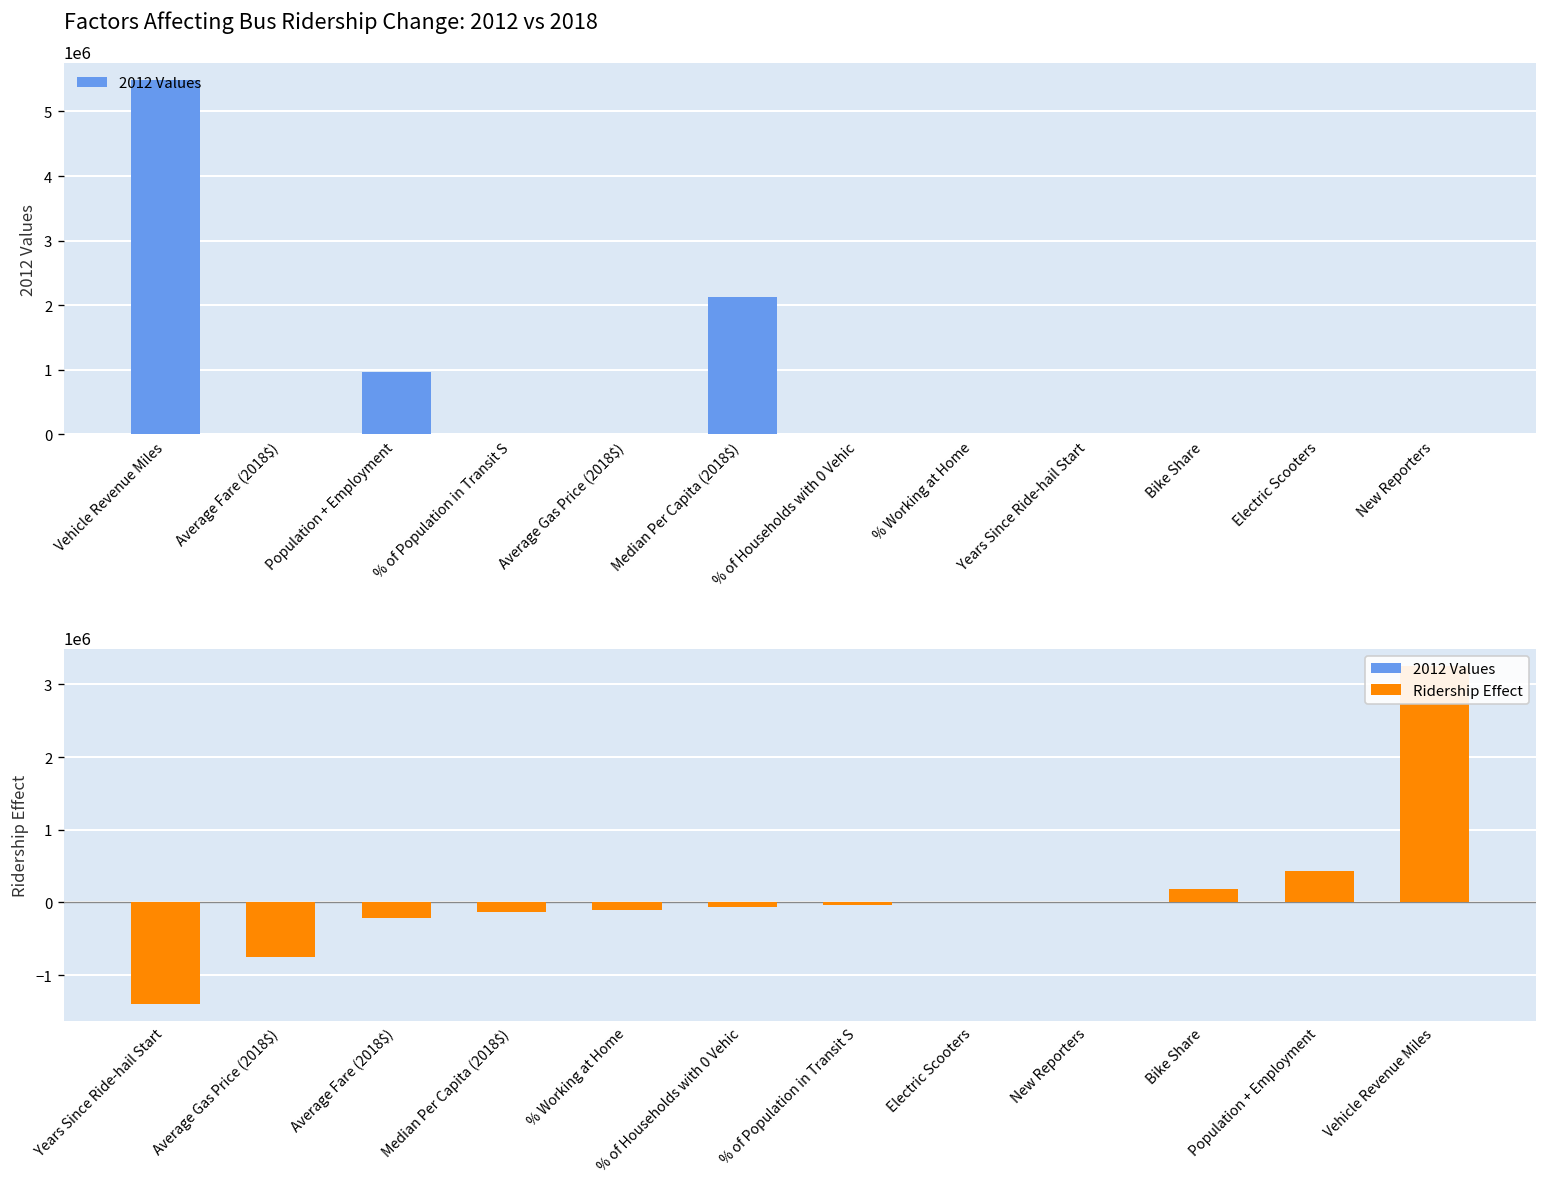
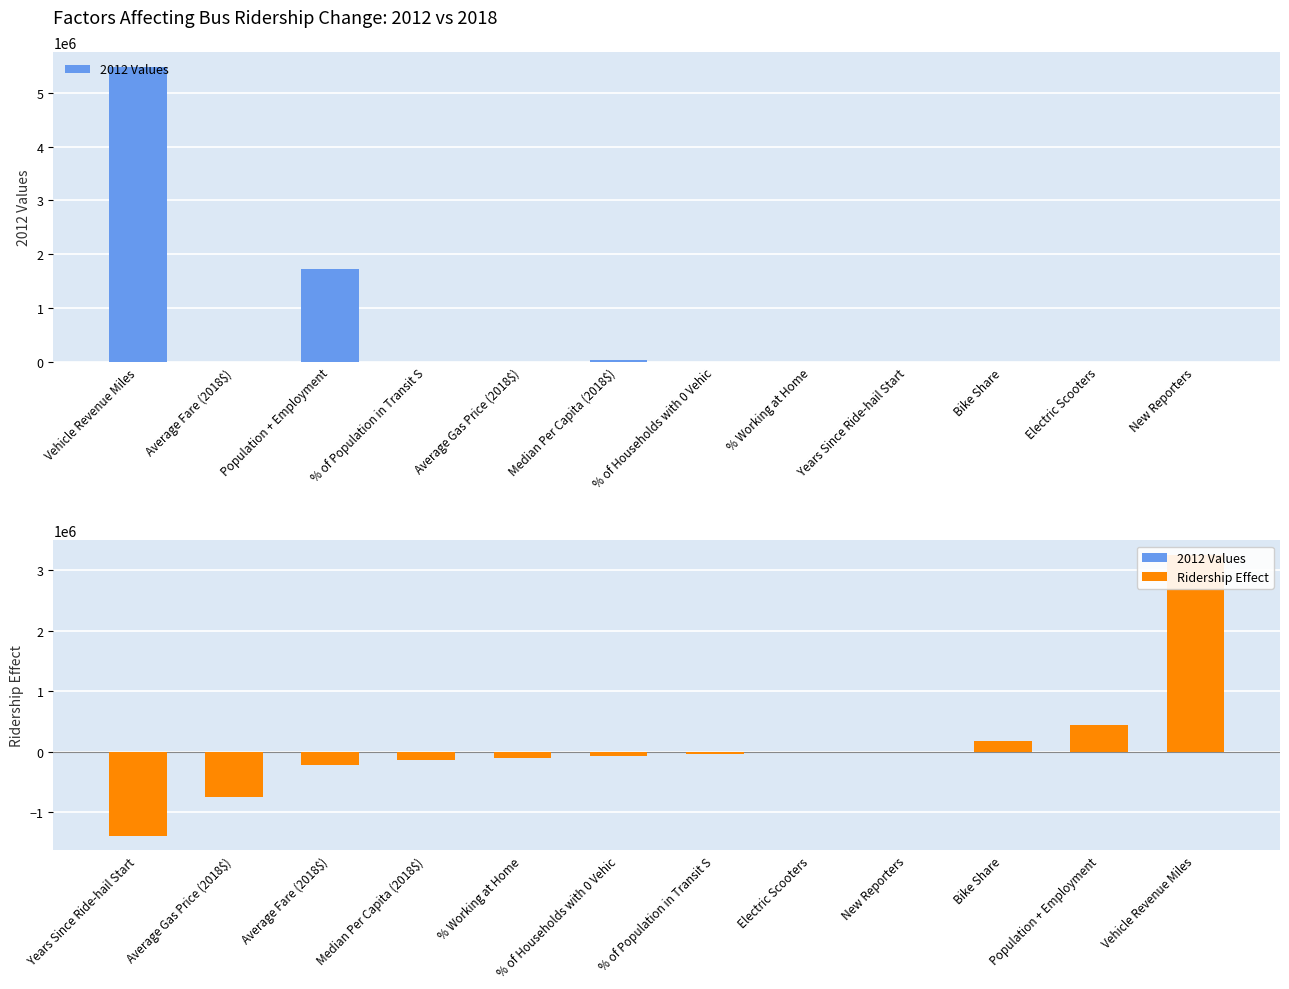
Factors Affecting Bus Ridership Change: 2012 vs 2018, Population + Employment: 1000000 -> 1700000
Factors Affecting Bus Ridership Change: 2012 vs 2018, Median Per Capita (2018$): 2100000 -> 0
